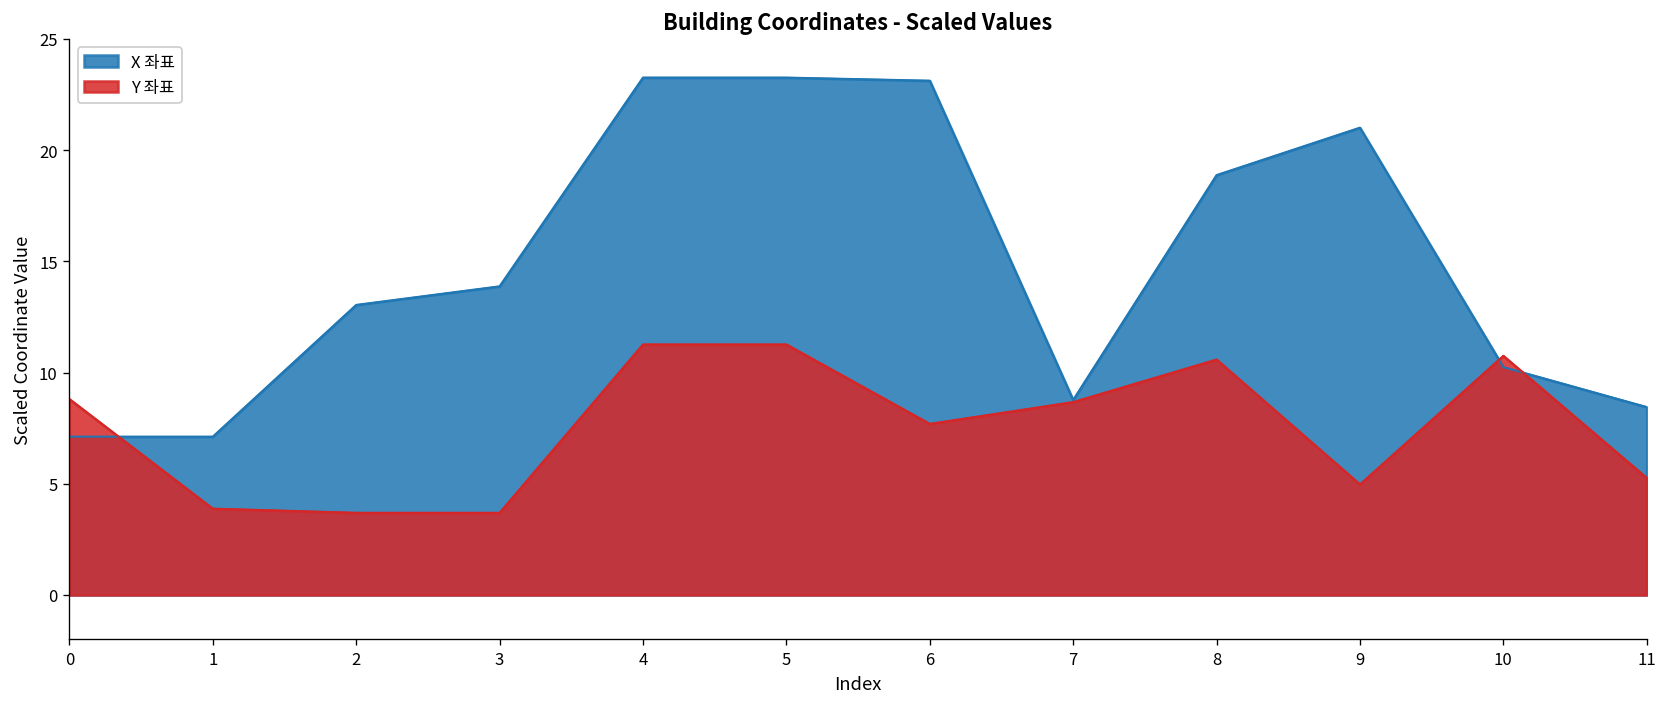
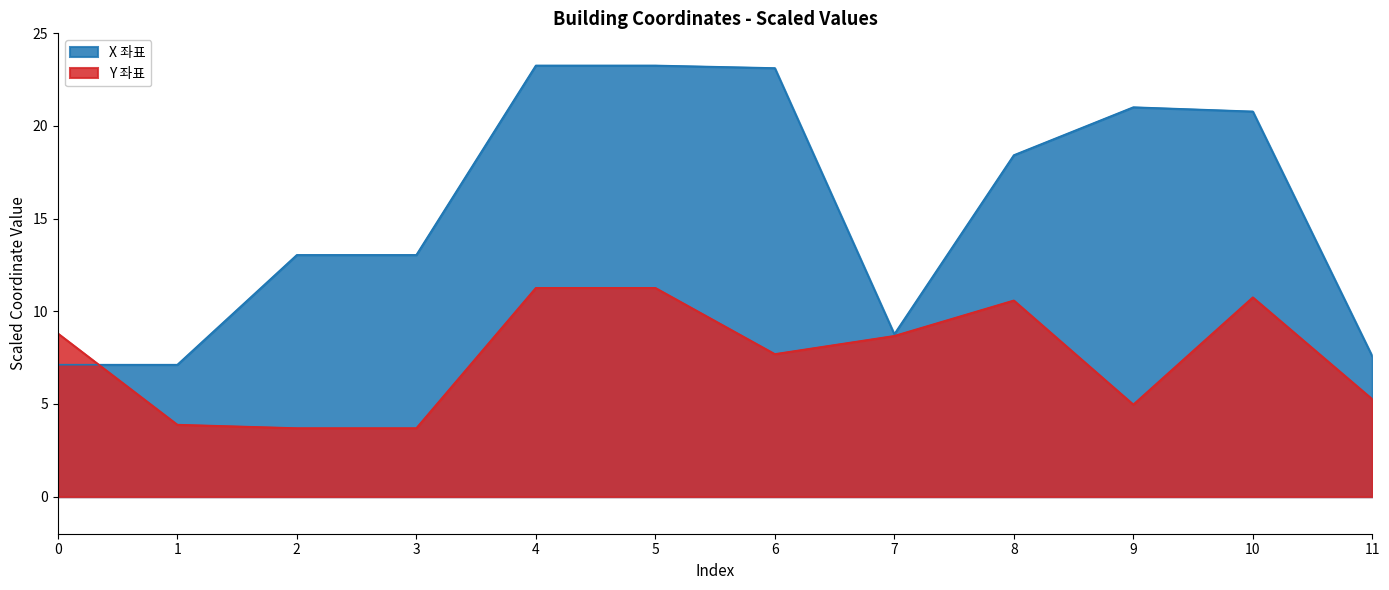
X 좌표, 3: 13.9 -> 13.0
X 좌표, 8: 18.9 -> 18.4
X 좌표, 10: 10.2 -> 20.8
X 좌표, 11: 8.5 -> 7.6
